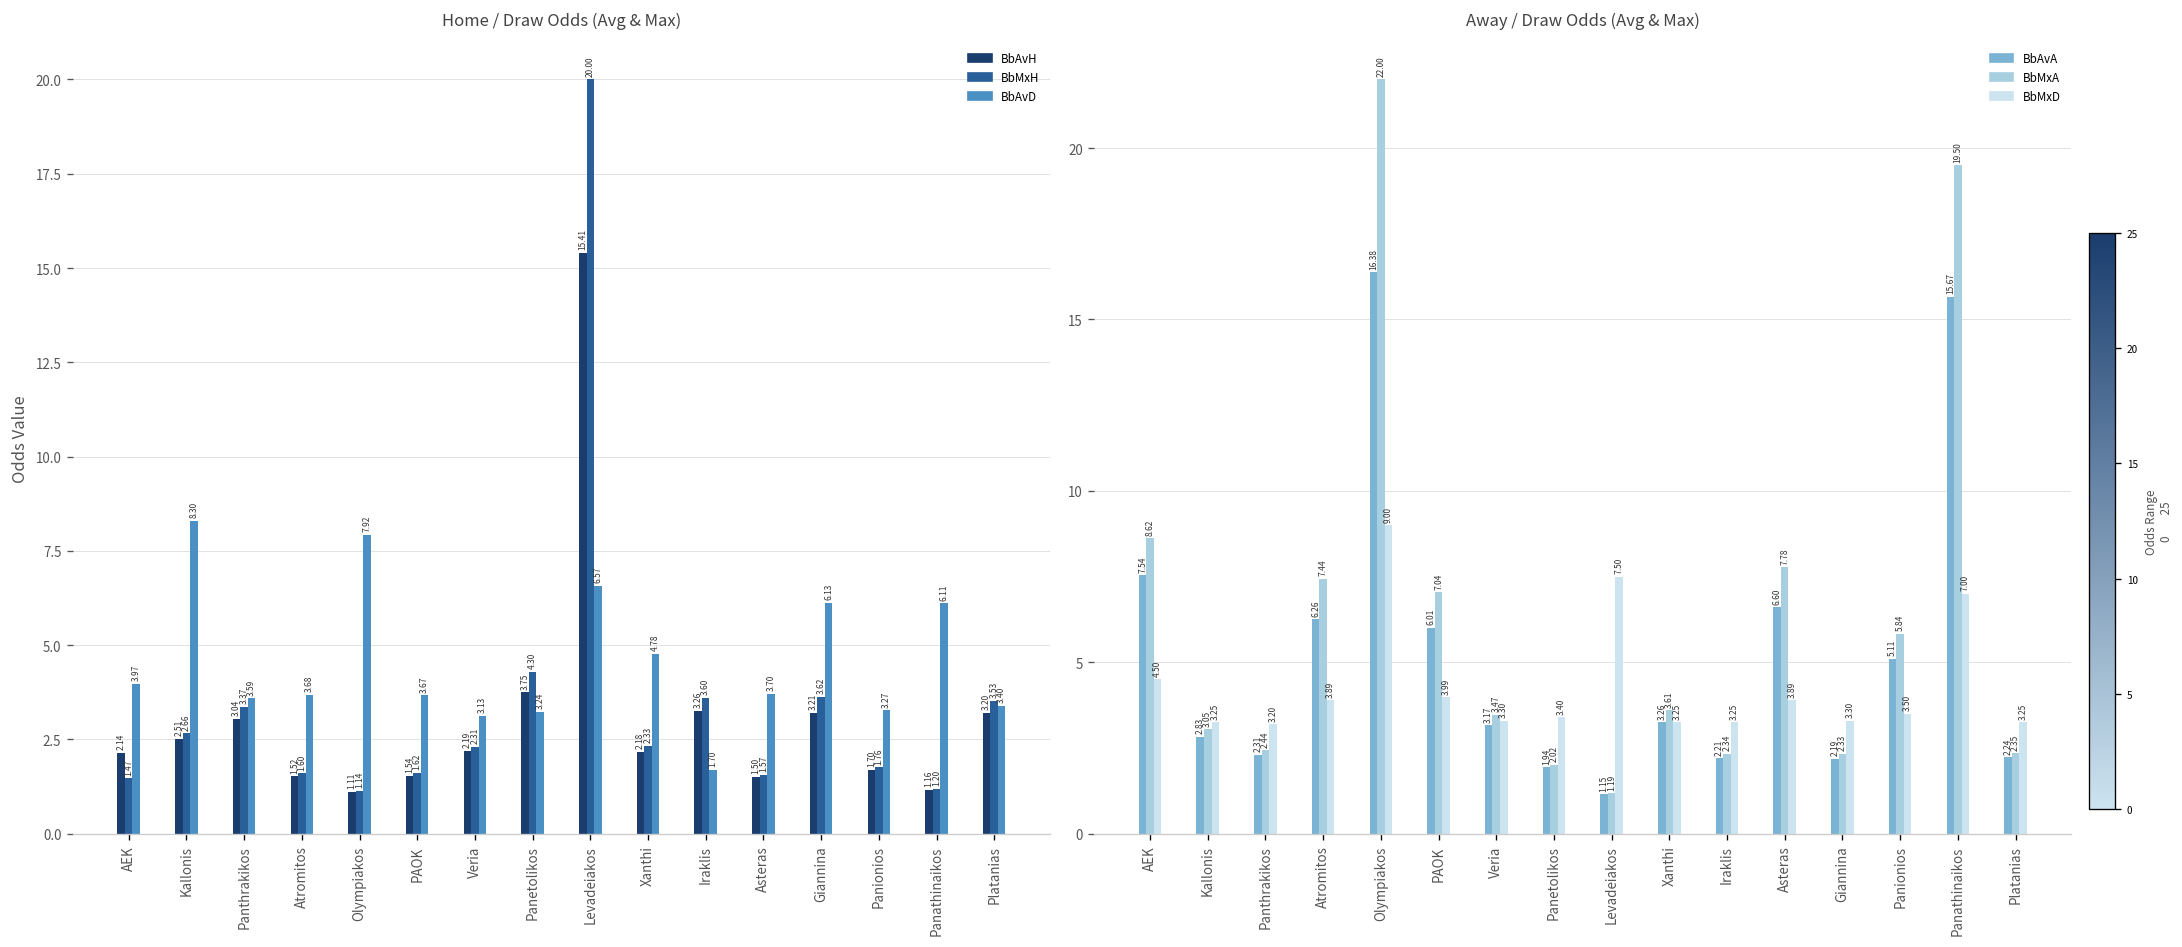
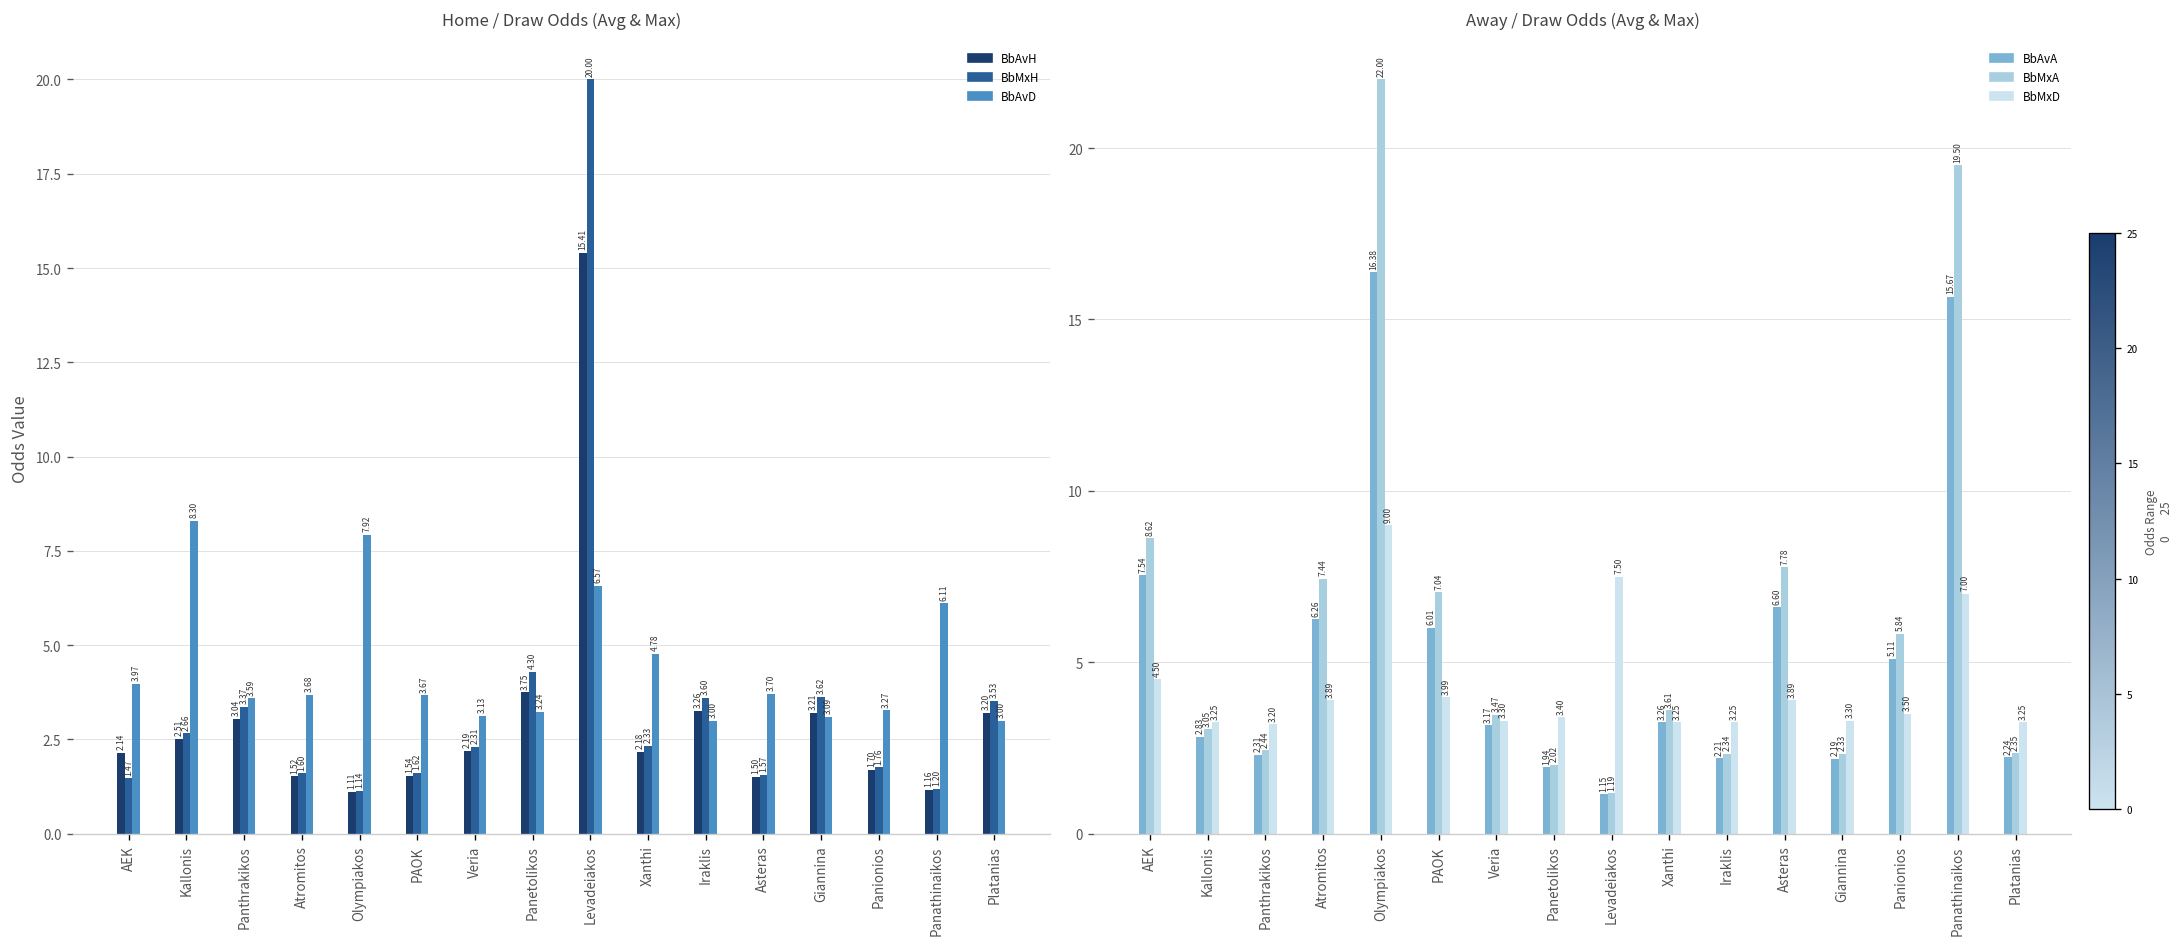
Home / Draw Odds (Avg & Max), BbAvD, Iraklis: 1.70 -> 3.00
Home / Draw Odds (Avg & Max), BbAvD, Giannina: 6.13 -> 3.09
Home / Draw Odds (Avg & Max), BbAvD, Platanias: 3.40 -> 3.00
